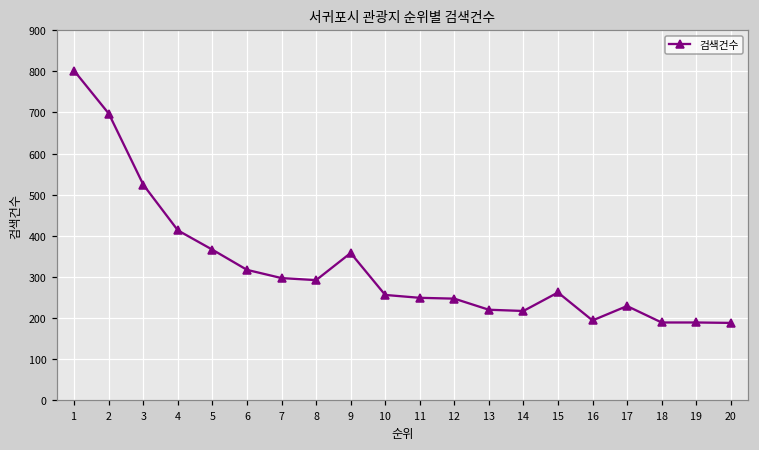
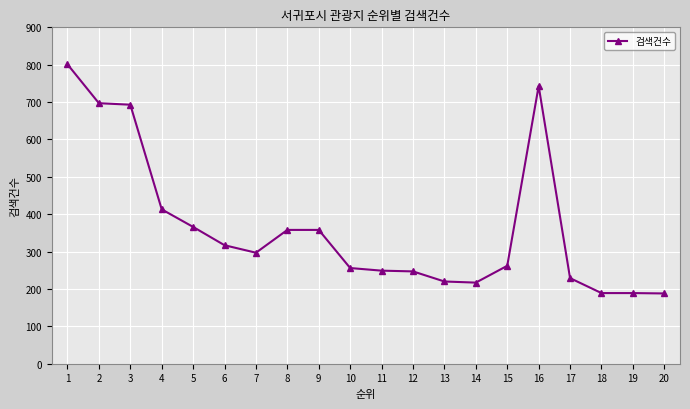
3: 520 -> 690
8: 290 -> 360
16: 190 -> 740
